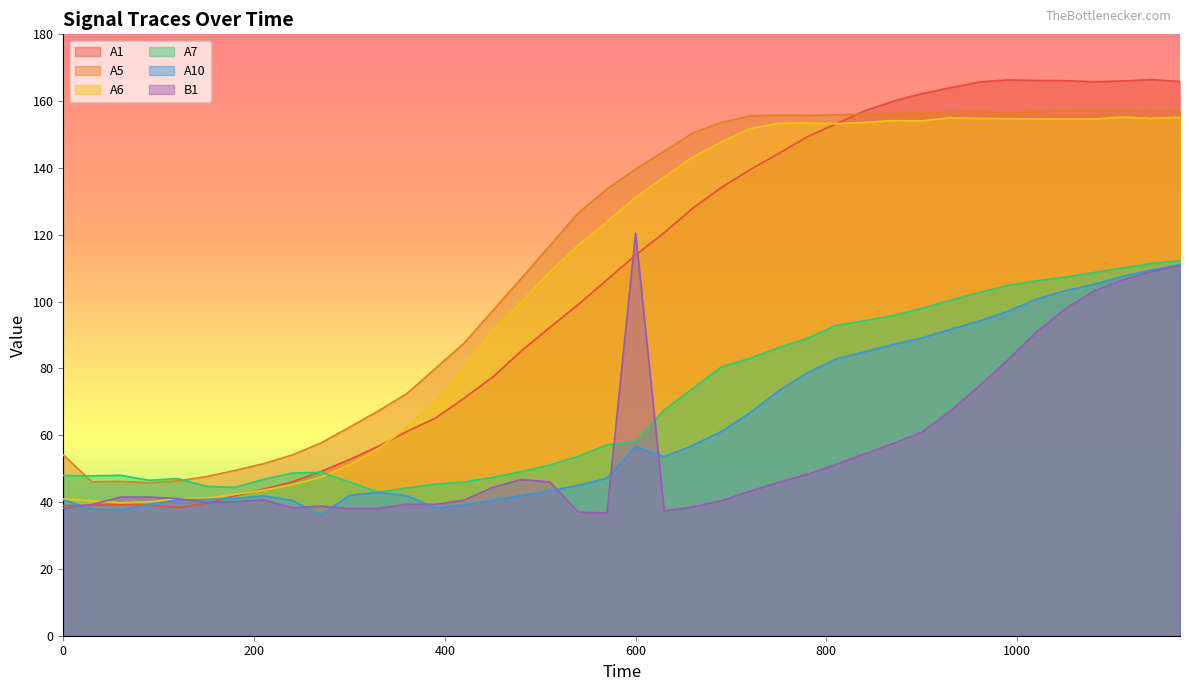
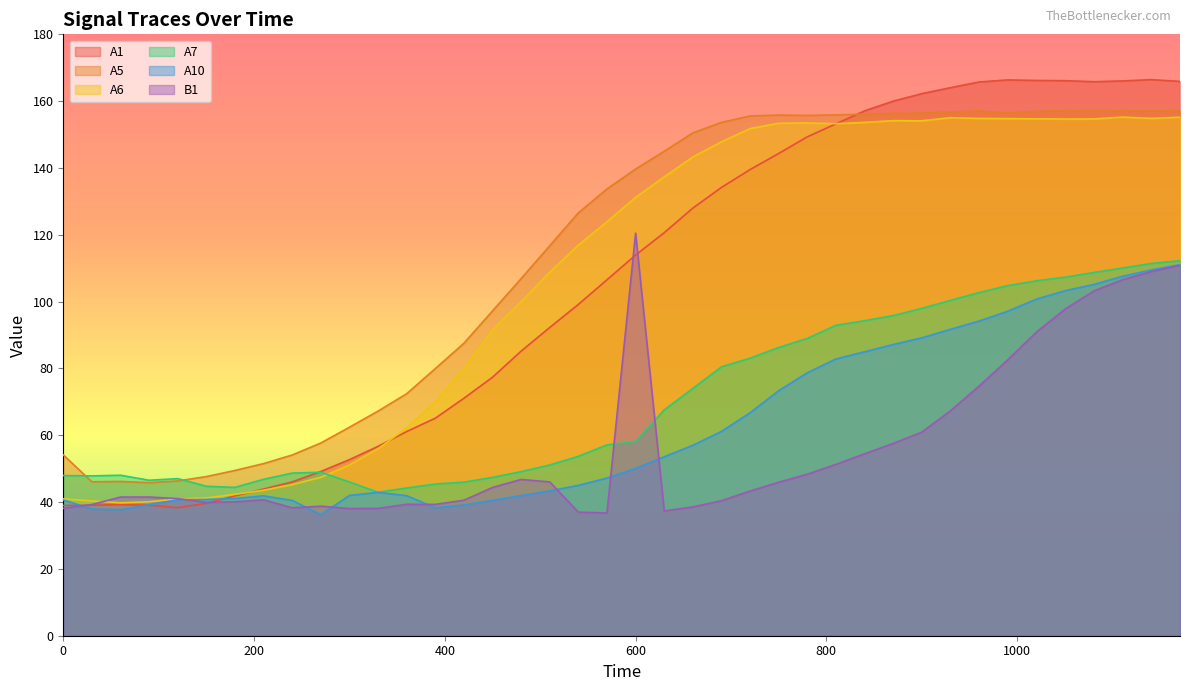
A10, 600: 57 -> 50
